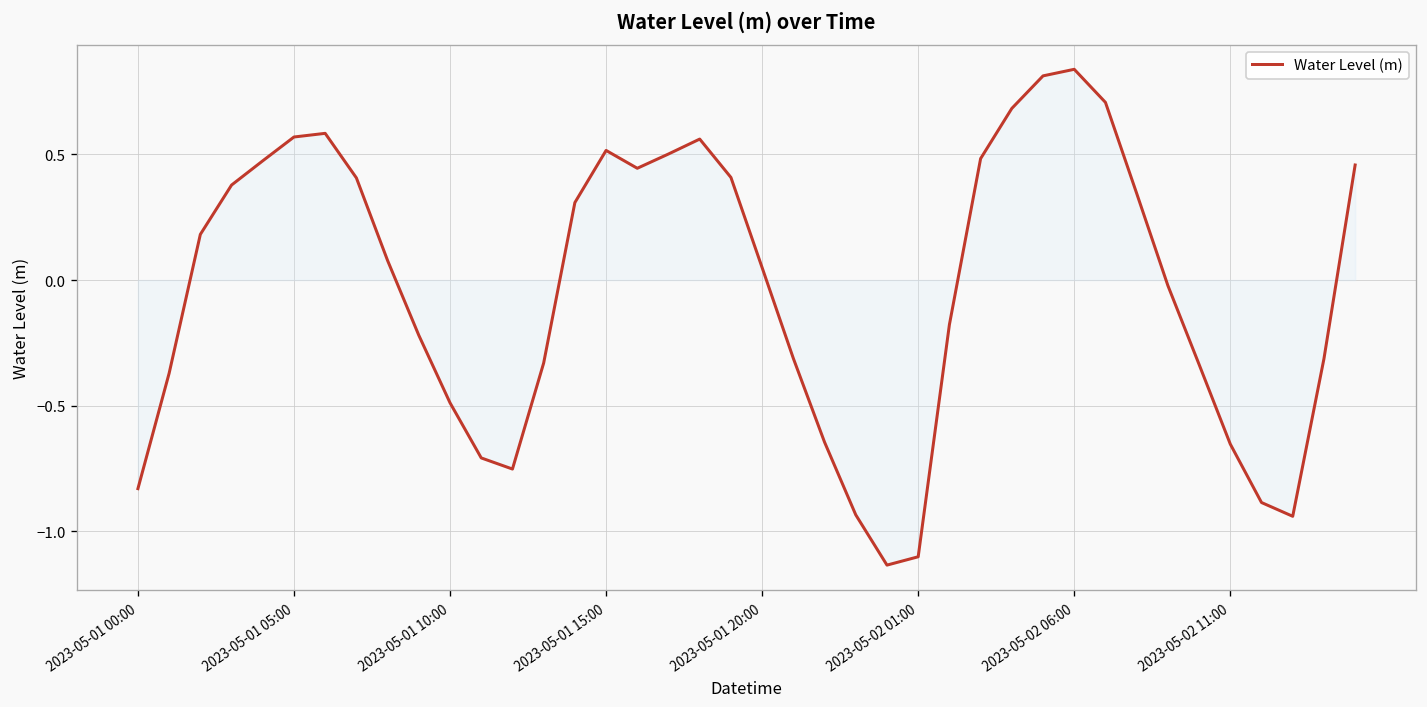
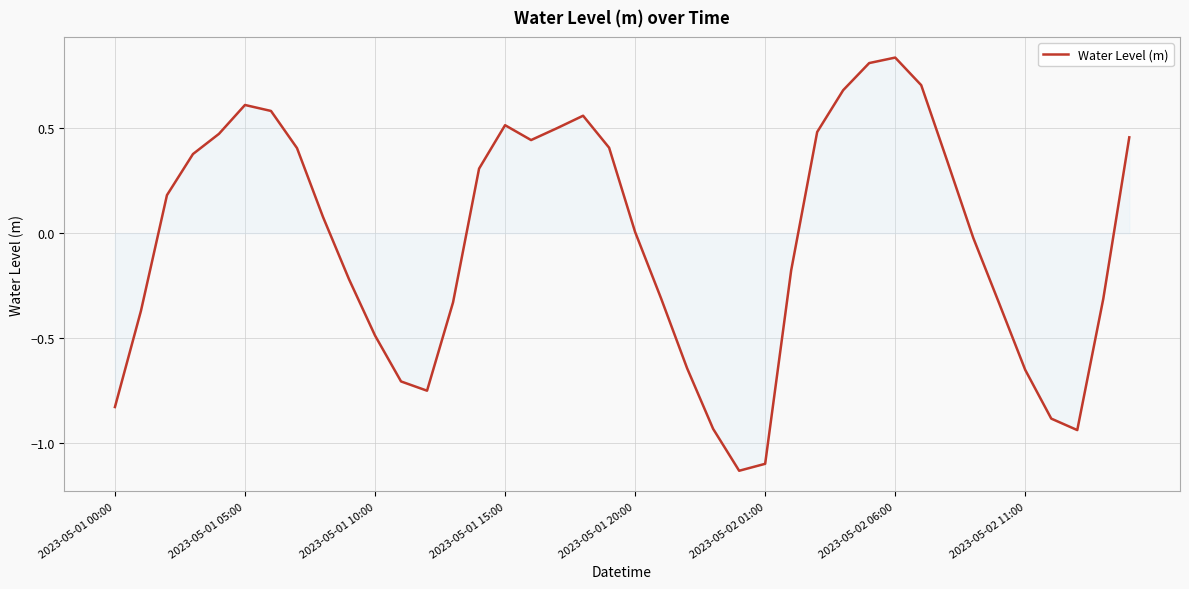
Water Level (m), 2023-05-01 05:00: 0.57 -> 0.61
Water Level (m), 2023-05-01 20:00: 0.05 -> 0.01
